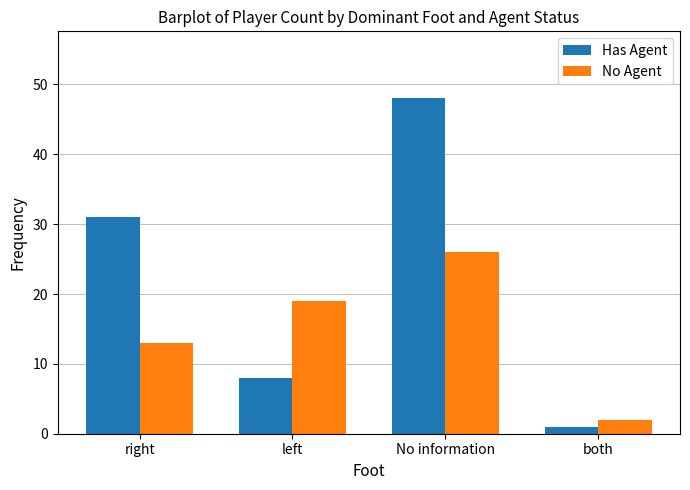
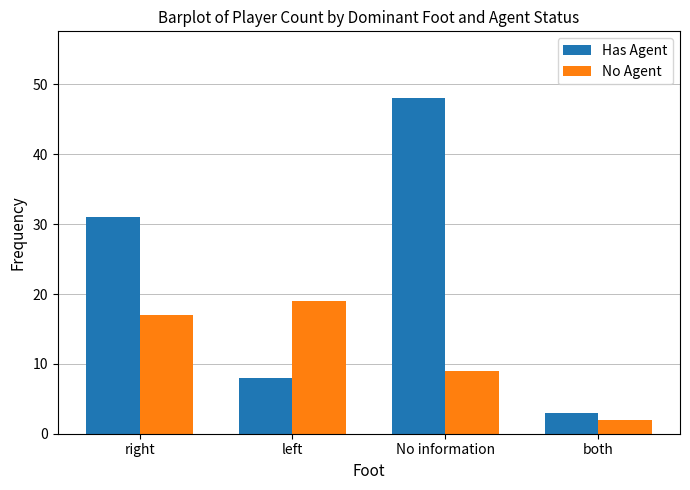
No Agent, right: 13 -> 17
No Agent, No information: 26 -> 9
Has Agent, both: 1 -> 3
